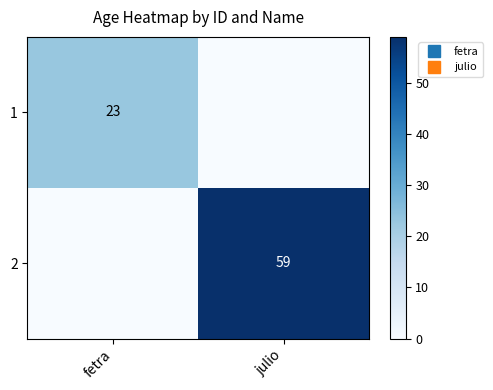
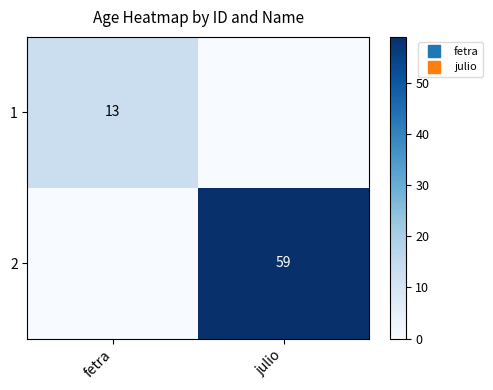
1, fetra: 23 -> 13
